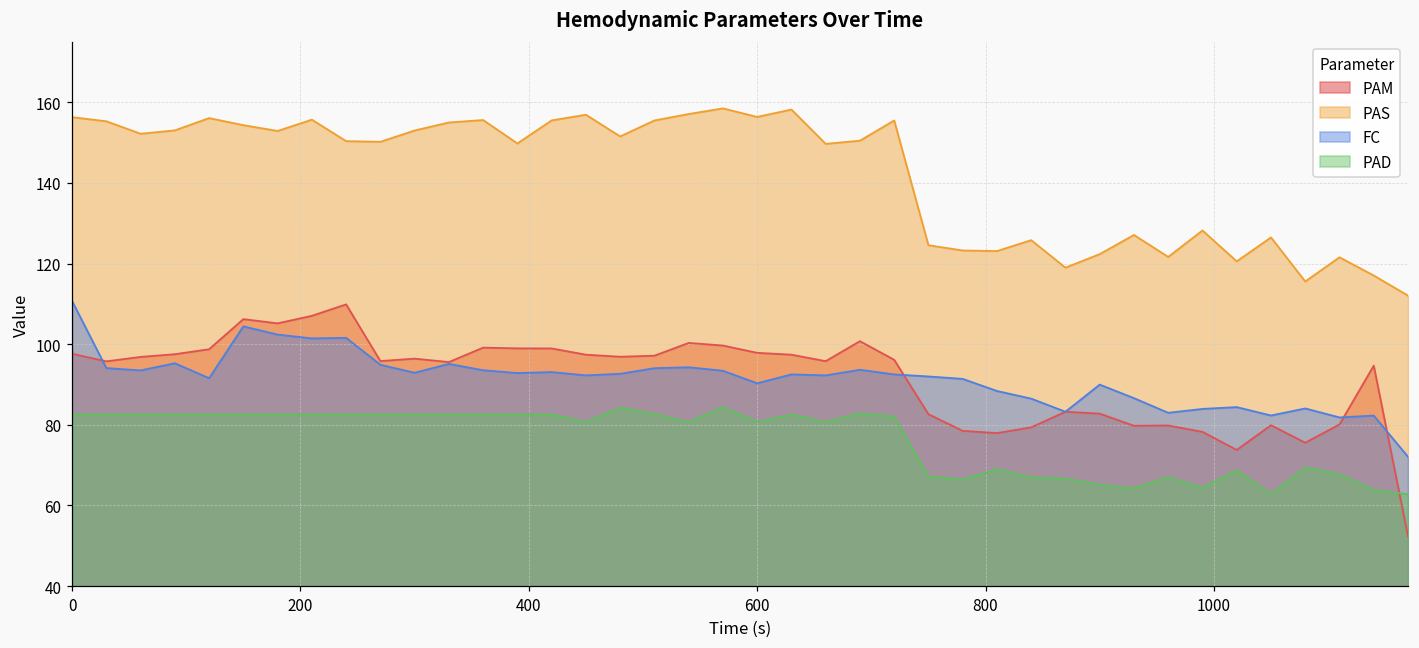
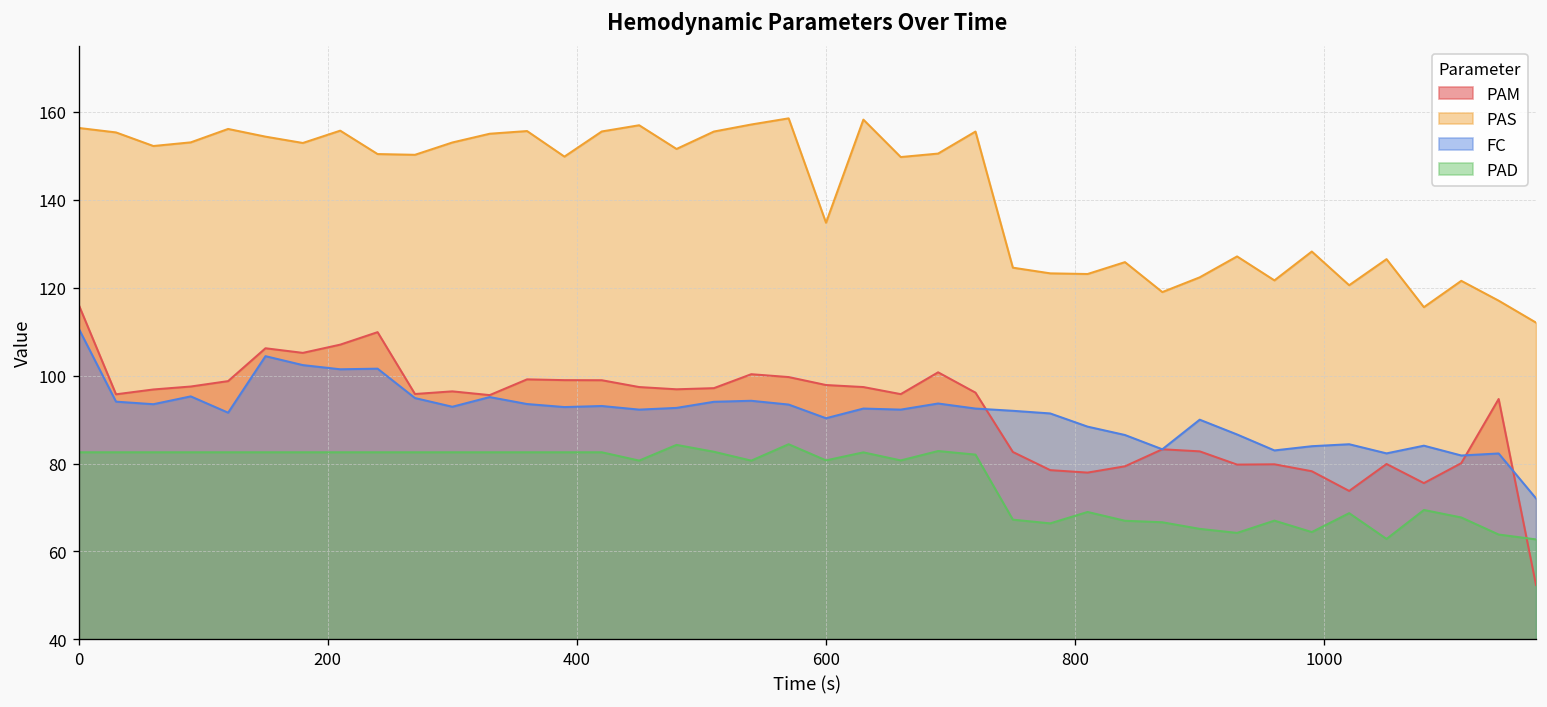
PAM, 0: 98 -> 116
PAS, 600: 156 -> 135
